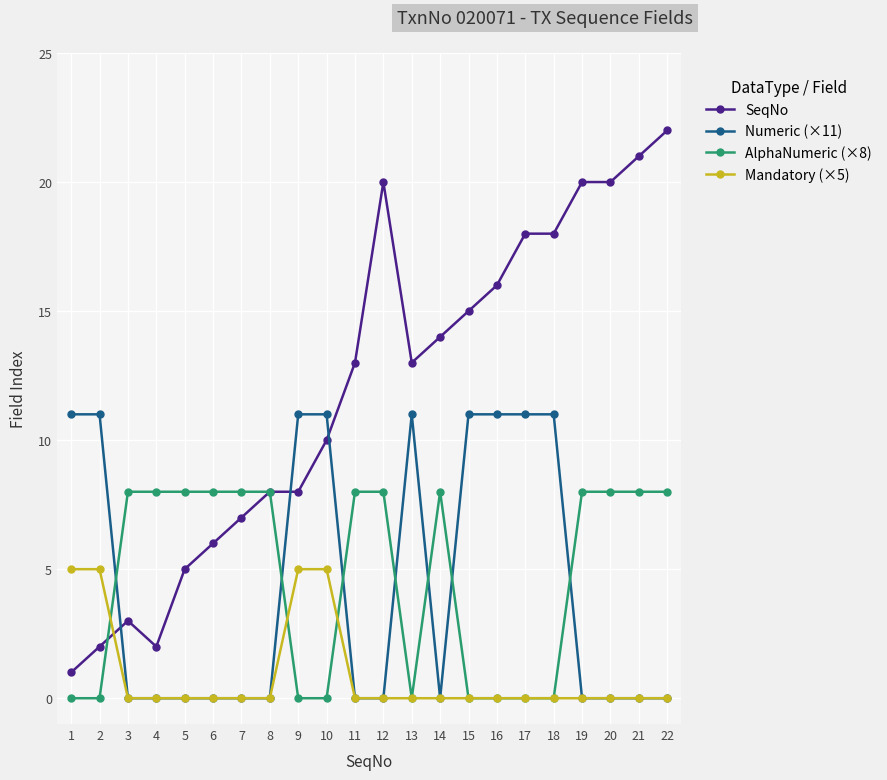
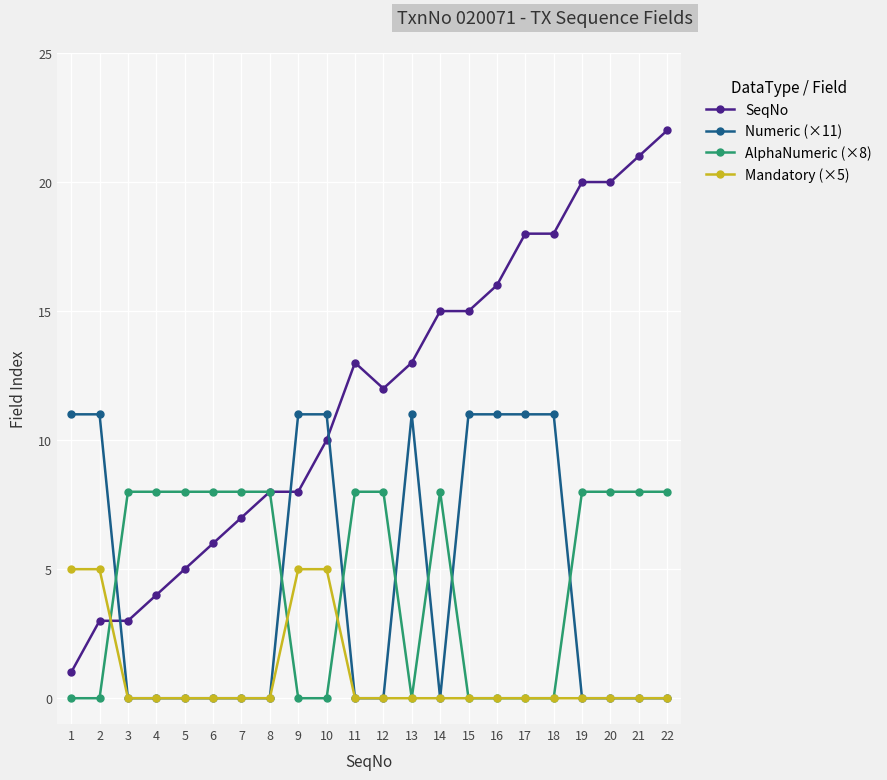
SeqNo, 2: 2 -> 3
SeqNo, 4: 2 -> 4
SeqNo, 12: 20 -> 12
SeqNo, 14: 14 -> 15
